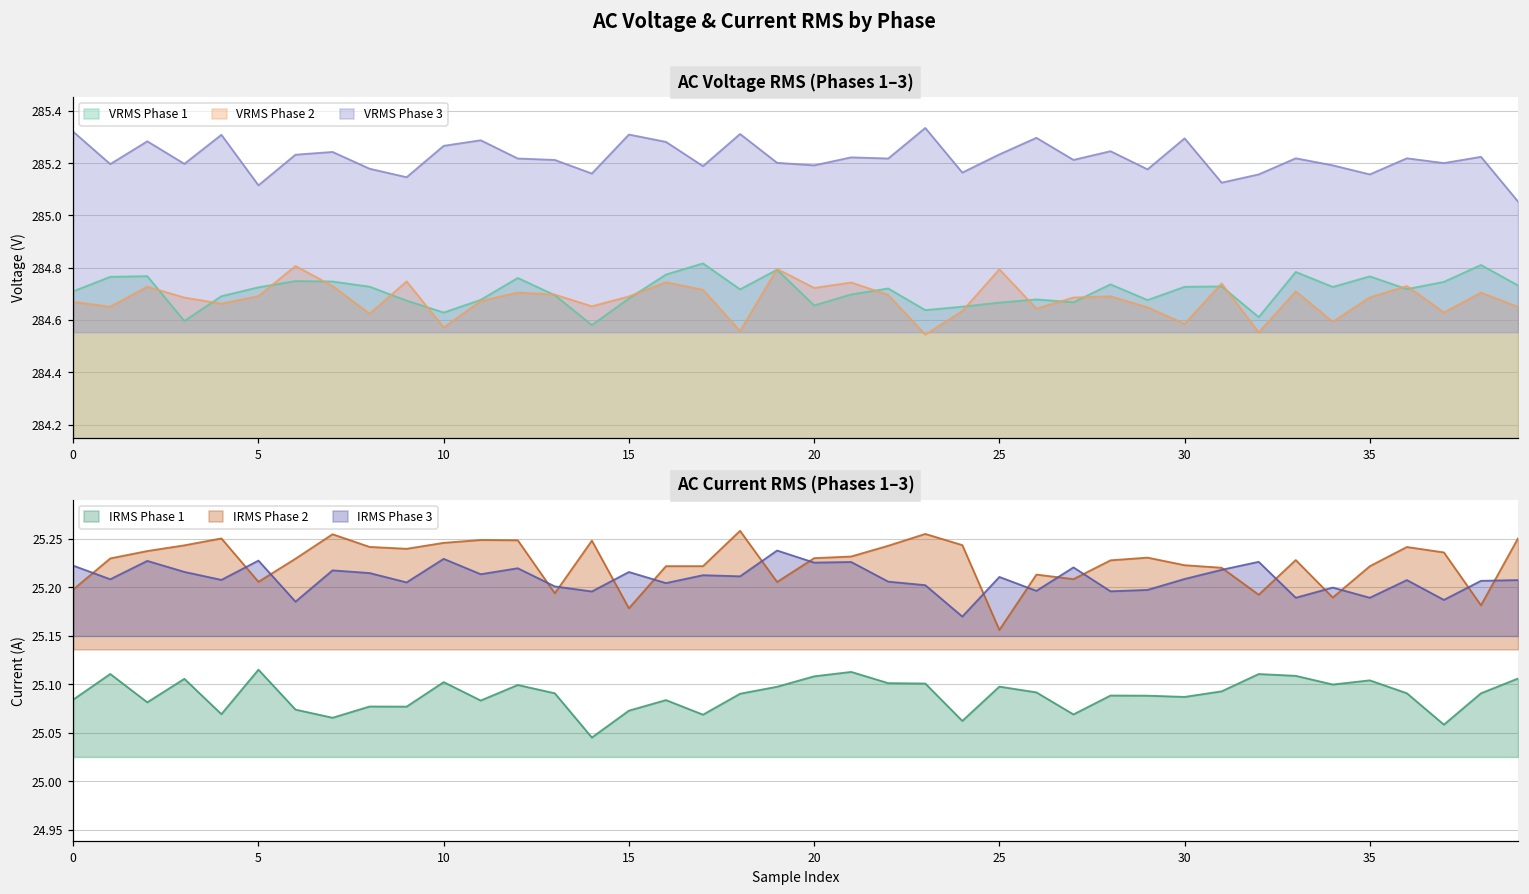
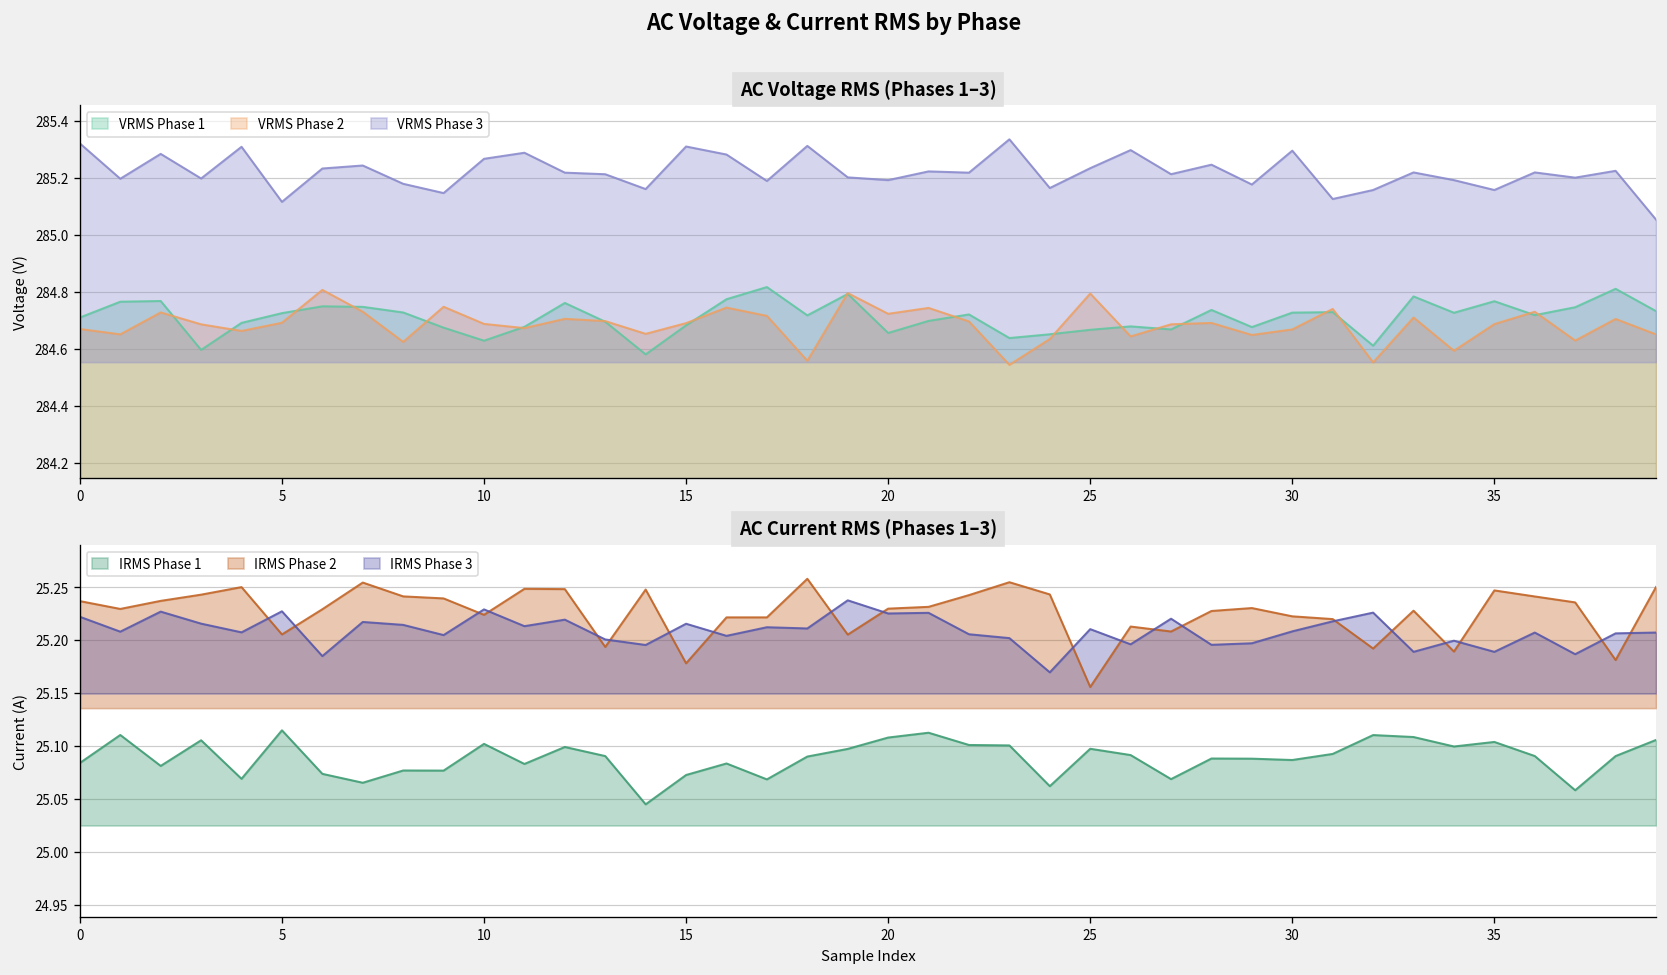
AC Voltage RMS (Phases 1–3), VRMS Phase 2, 10: 284.57 -> 284.69
AC Voltage RMS (Phases 1–3), VRMS Phase 2, 30: 284.59 -> 284.67
AC Current RMS (Phases 1–3), IRMS Phase 2, 0: 25.20 -> 25.24
AC Current RMS (Phases 1–3), IRMS Phase 2, 10: 25.25 -> 25.22
AC Current RMS (Phases 1–3), IRMS Phase 2, 35: 25.22 -> 25.25
